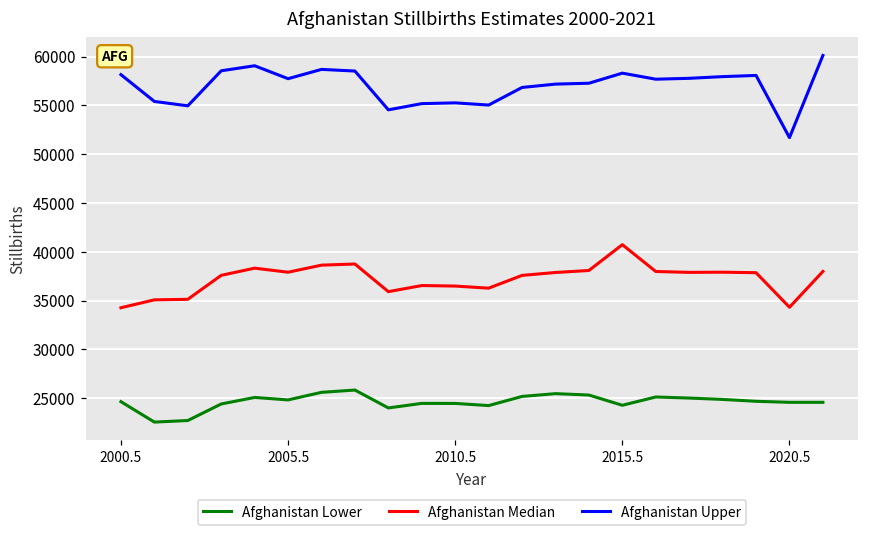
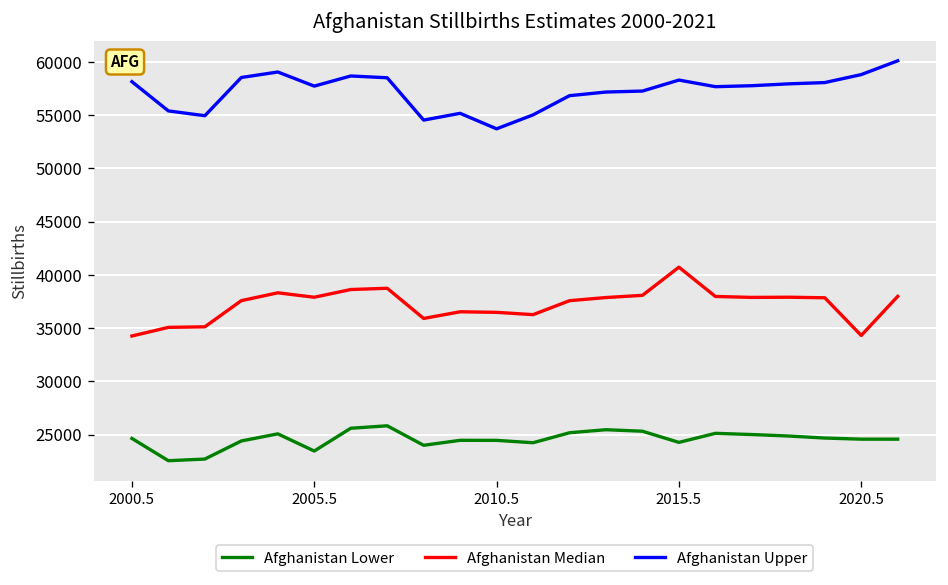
Afghanistan Lower, 2005.5: 25000 -> 23000
Afghanistan Upper, 2010.5: 55000 -> 54000
Afghanistan Upper, 2020.5: 52000 -> 59000
